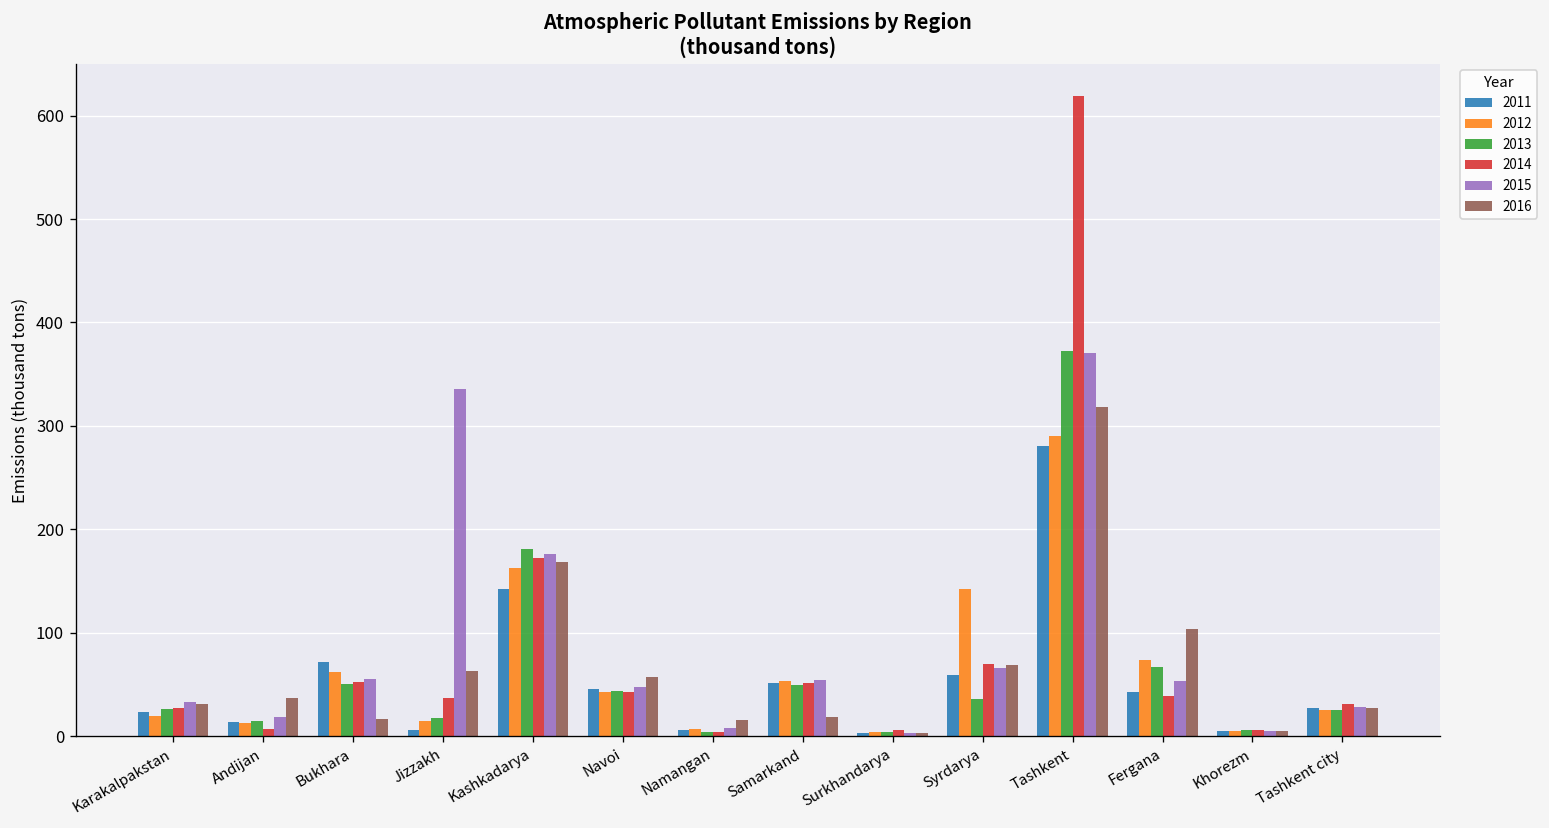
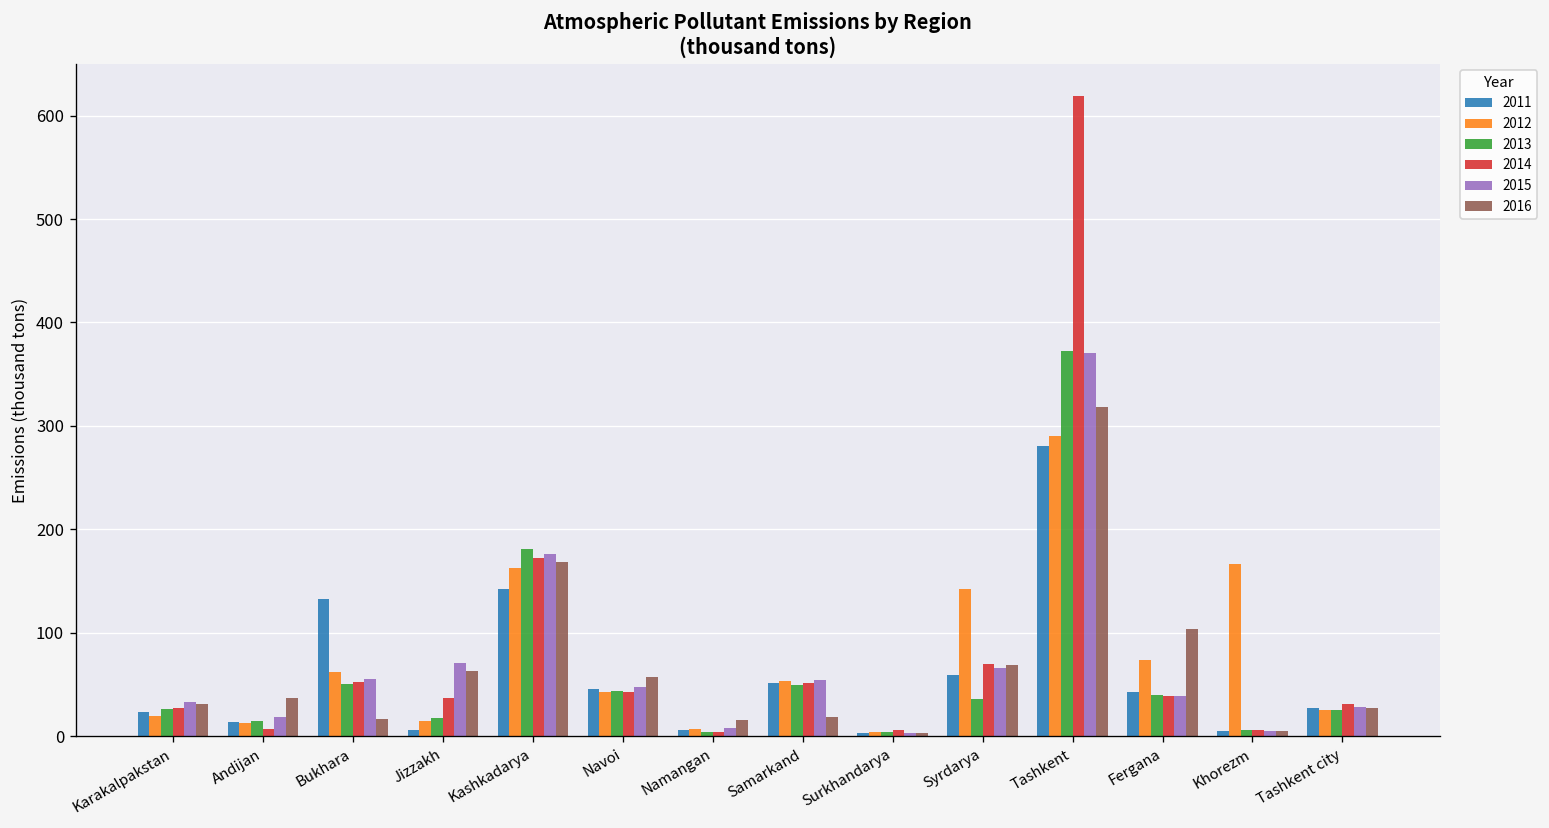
2011, Bukhara: 70 -> 130
2015, Jizzakh: 340 -> 70
2013, Fergana: 70 -> 40
2015, Fergana: 50 -> 40
2012, Khorezm: 0 -> 170
